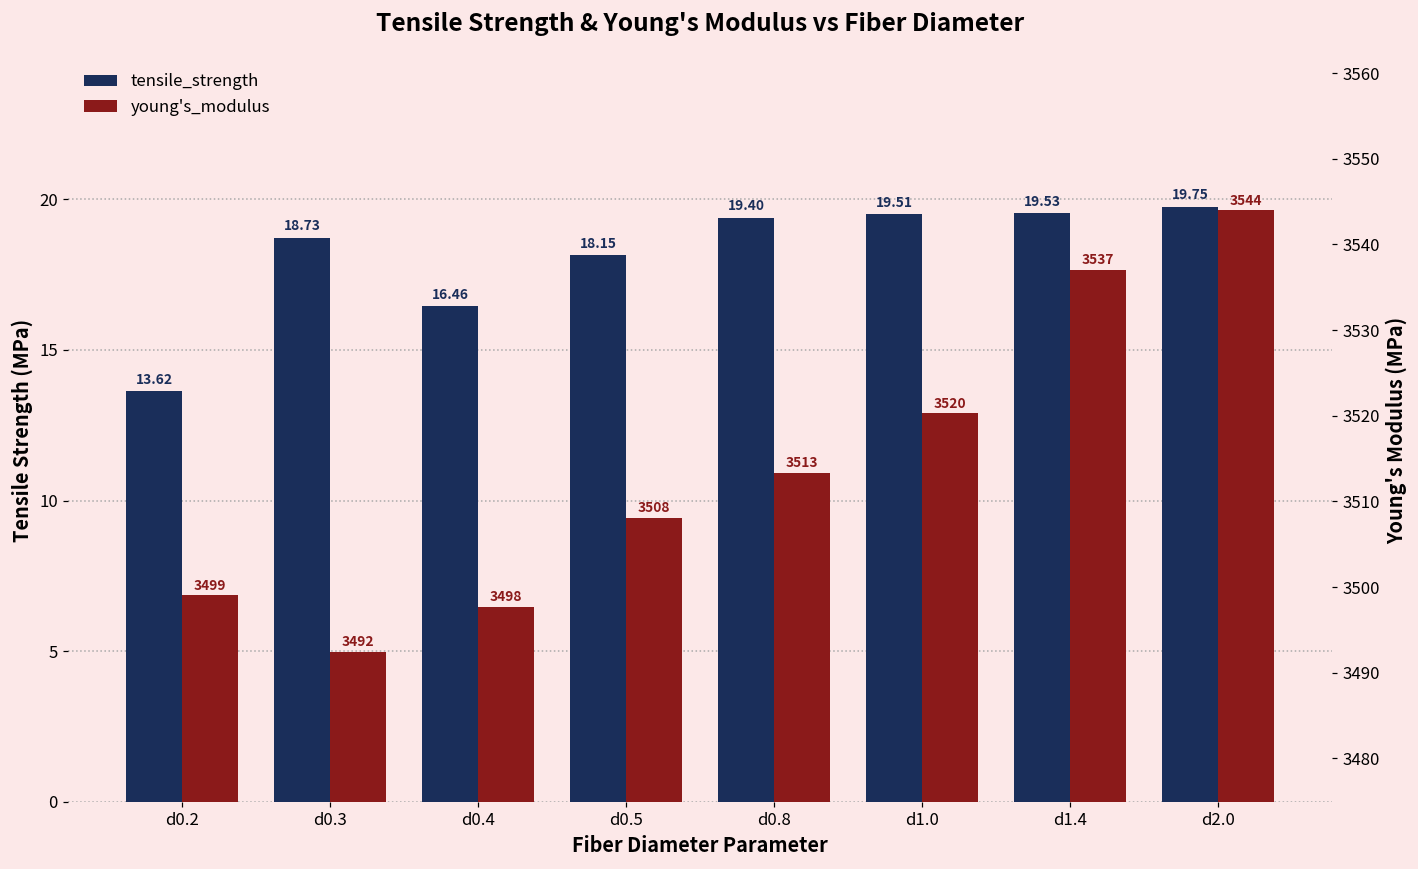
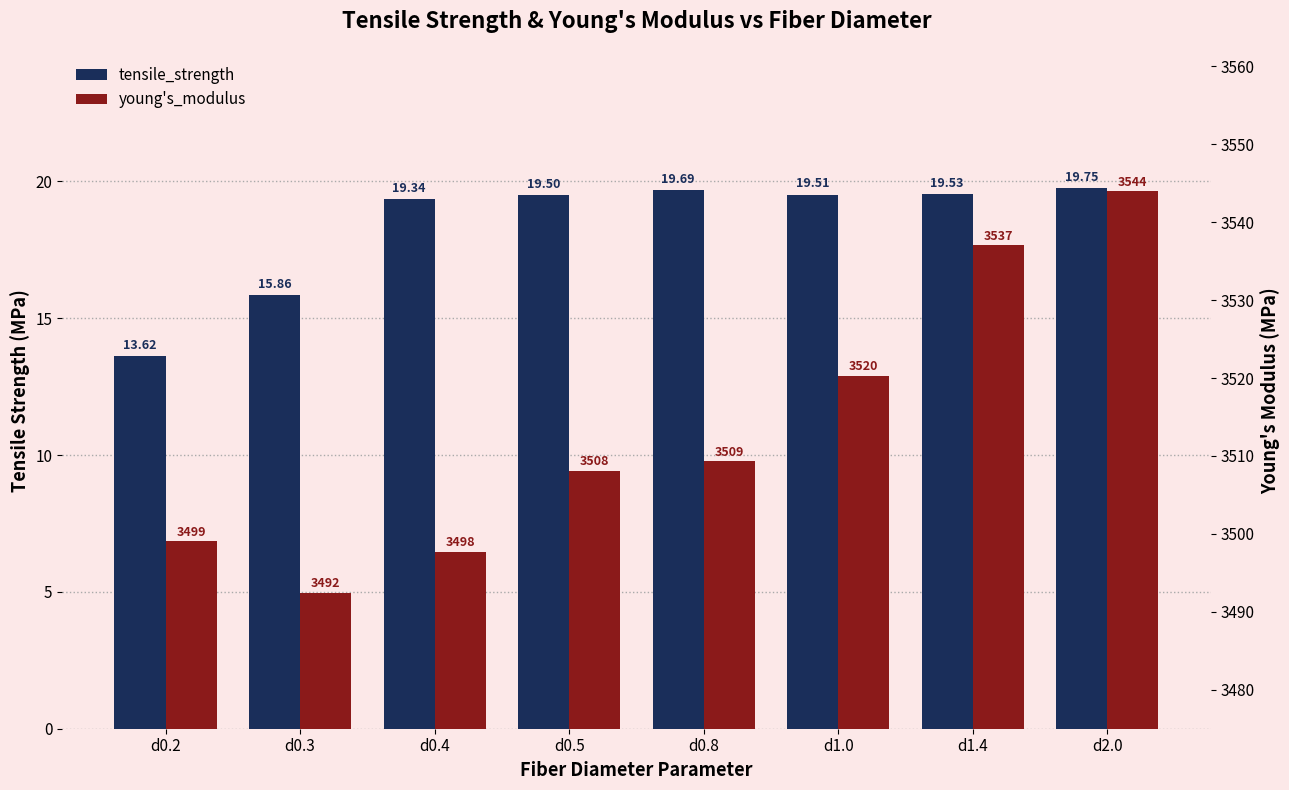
tensile_strength, d0.3: 18.73 -> 15.86
tensile_strength, d0.4: 16.46 -> 19.34
tensile_strength, d0.5: 18.15 -> 19.50
tensile_strength, d0.8: 19.40 -> 19.69
young's_modulus, d0.8: 3513 -> 3509
